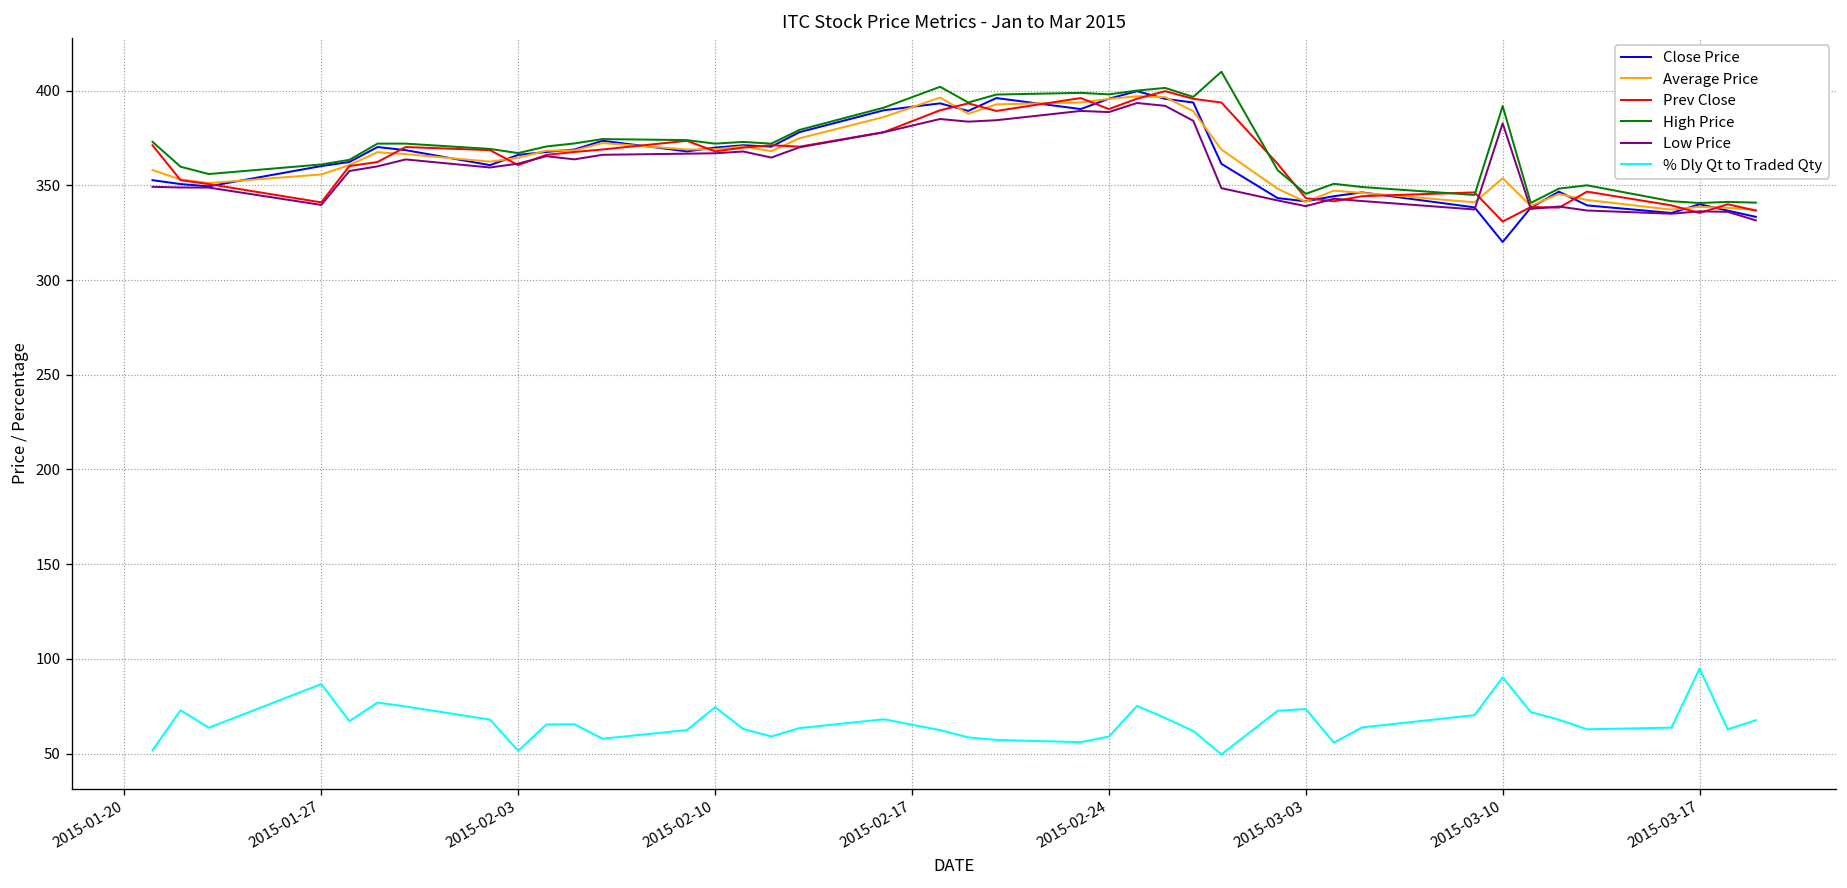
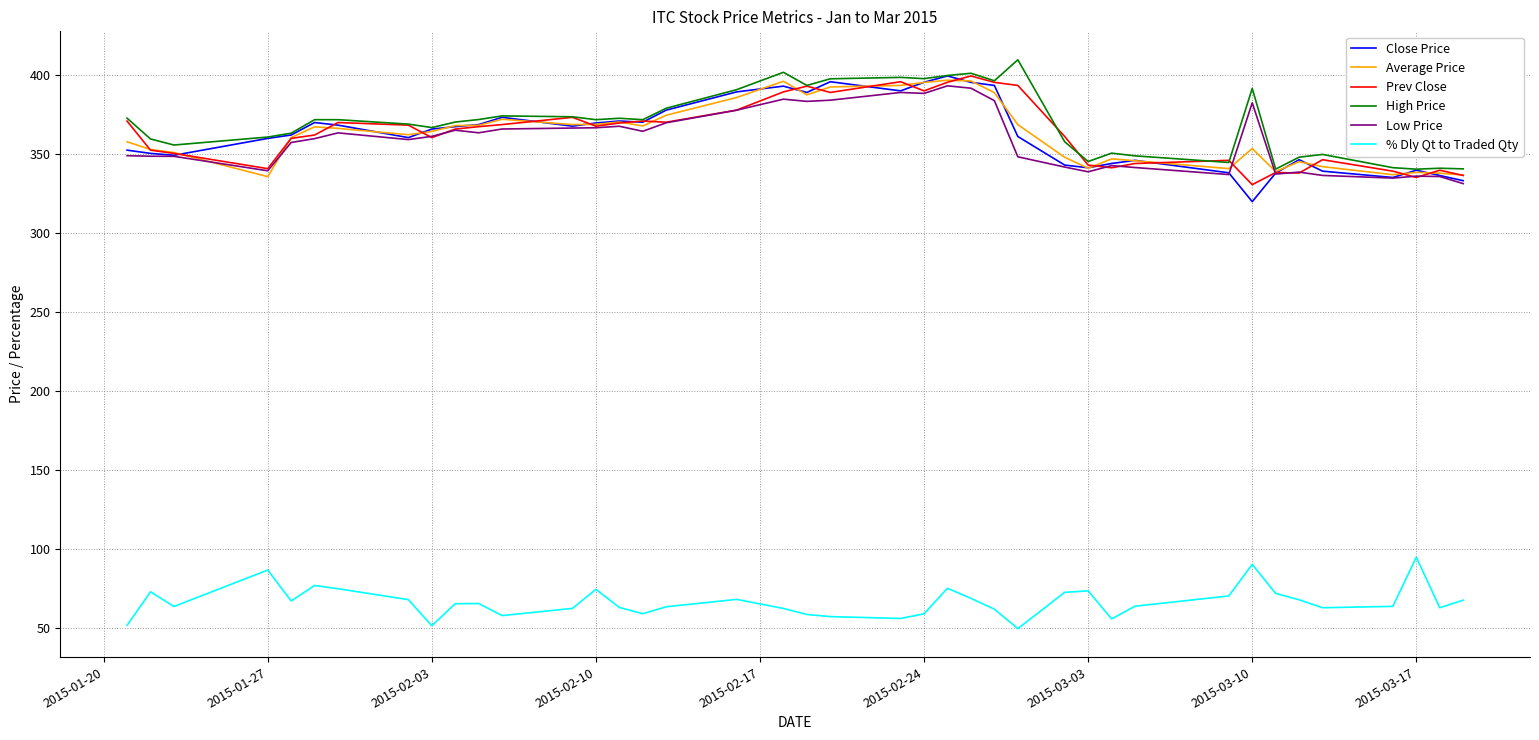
Average Price, 2015-01-27: 356 -> 336
